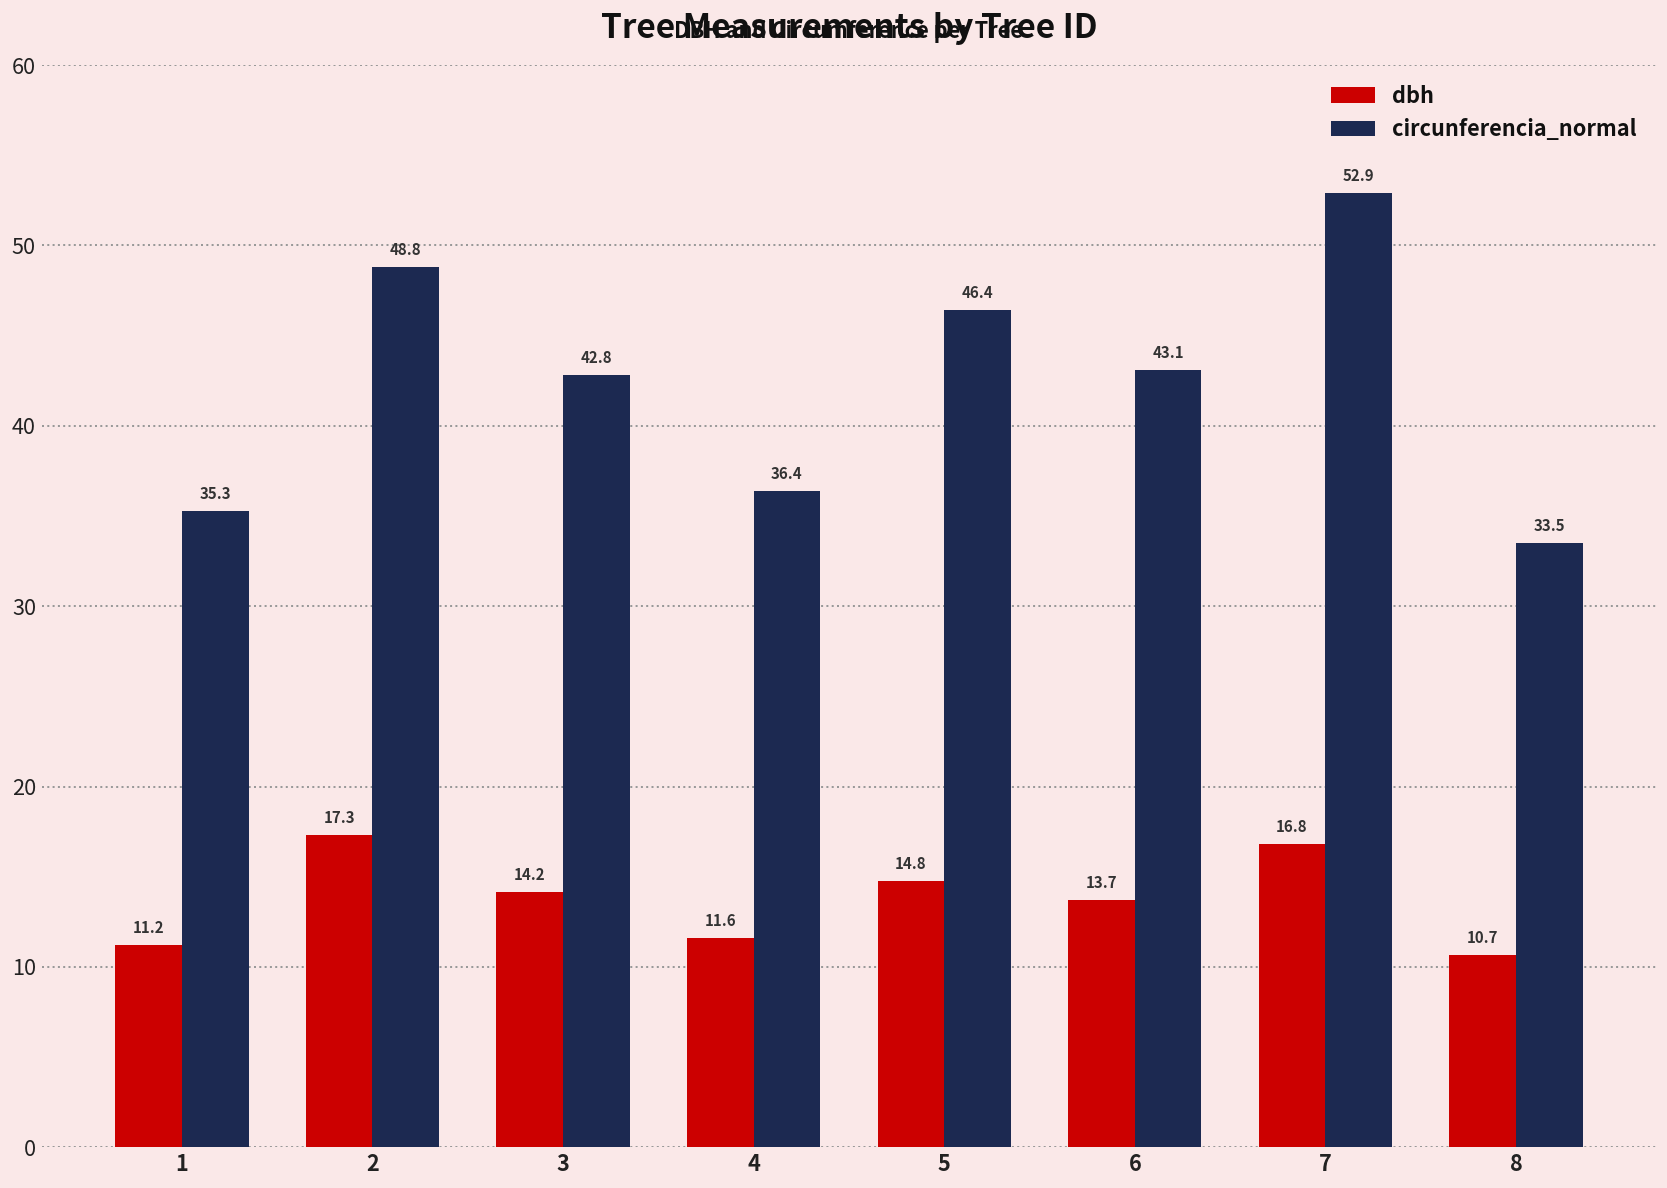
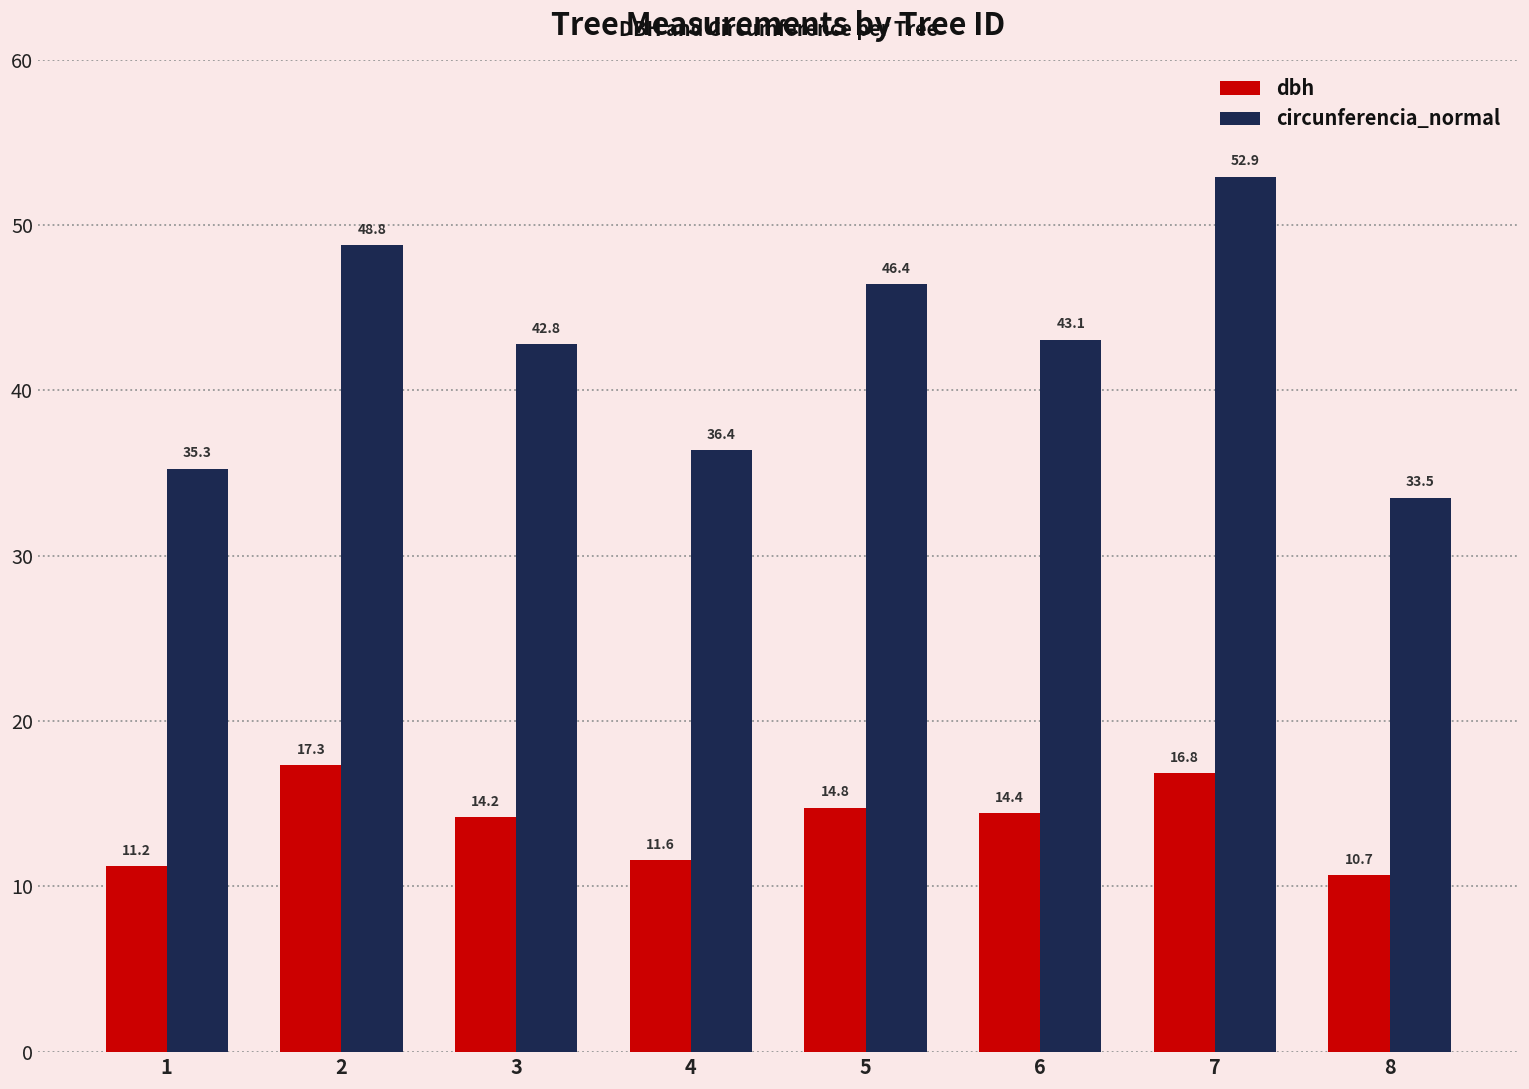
dbh, 6: 13.7 -> 14.4
